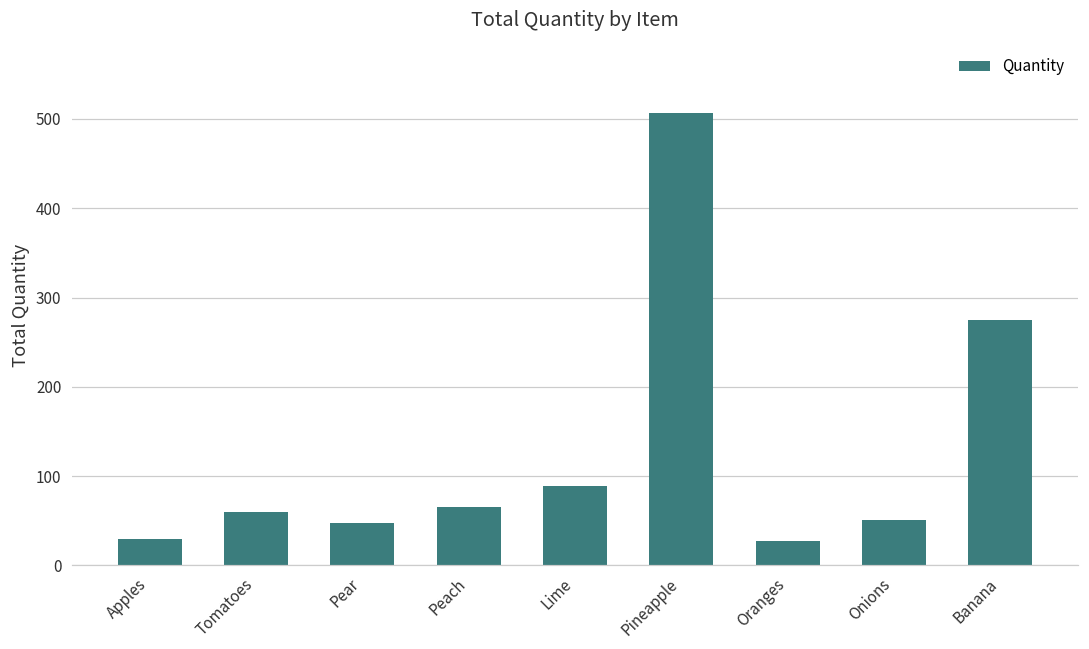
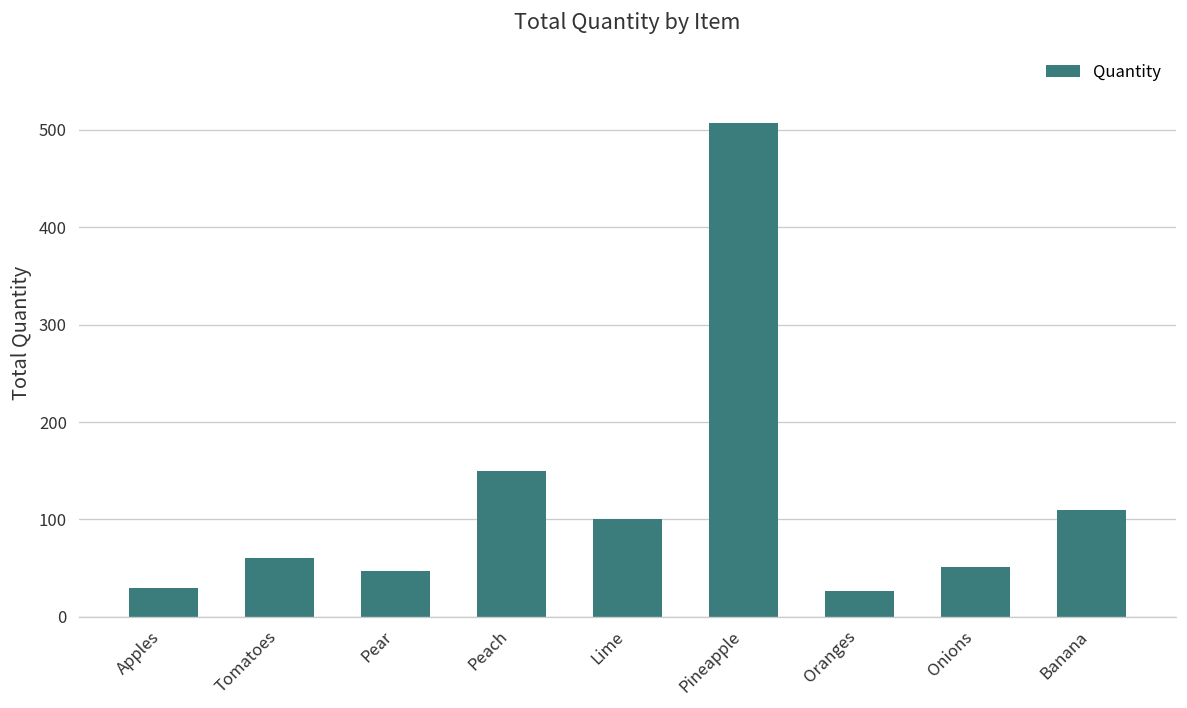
Peach: 70 -> 150
Lime: 90 -> 100
Banana: 280 -> 110
